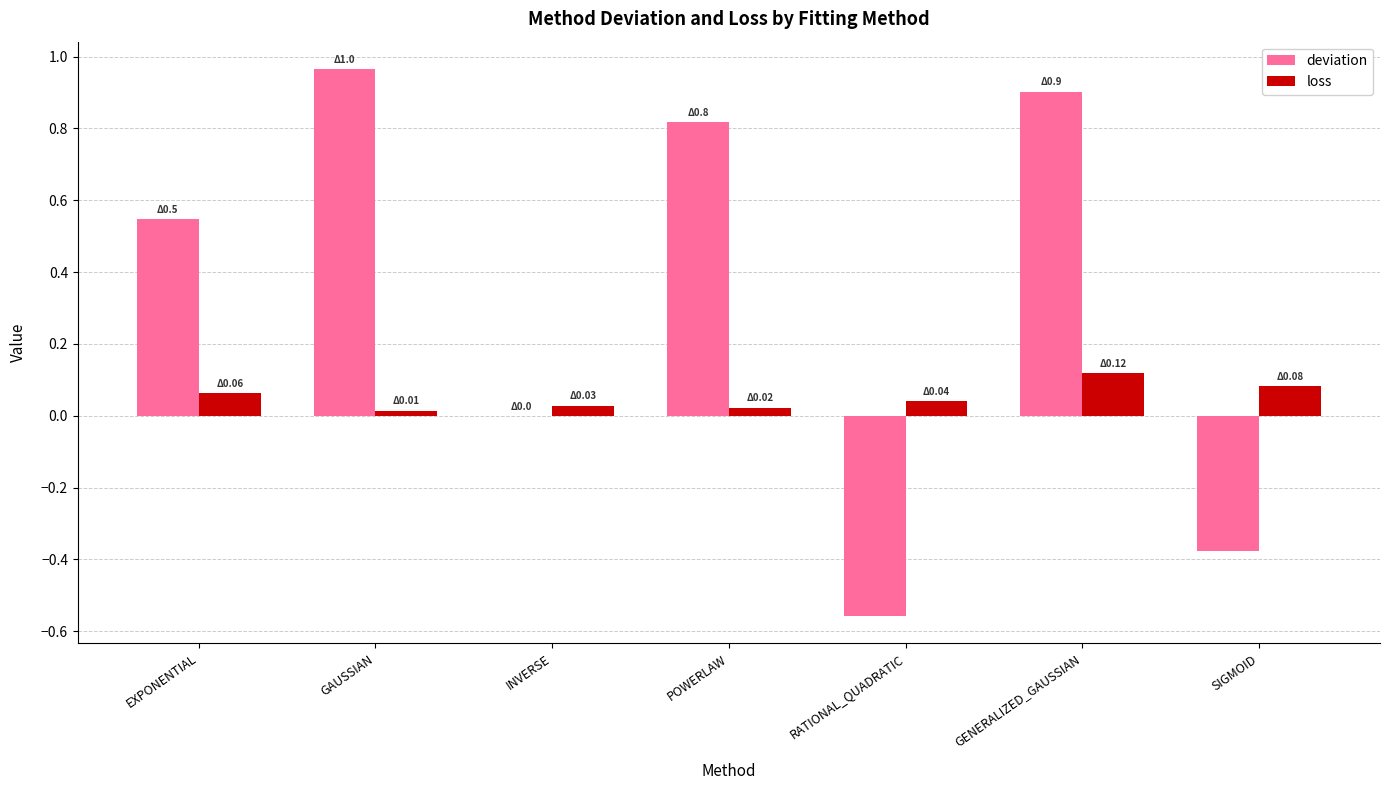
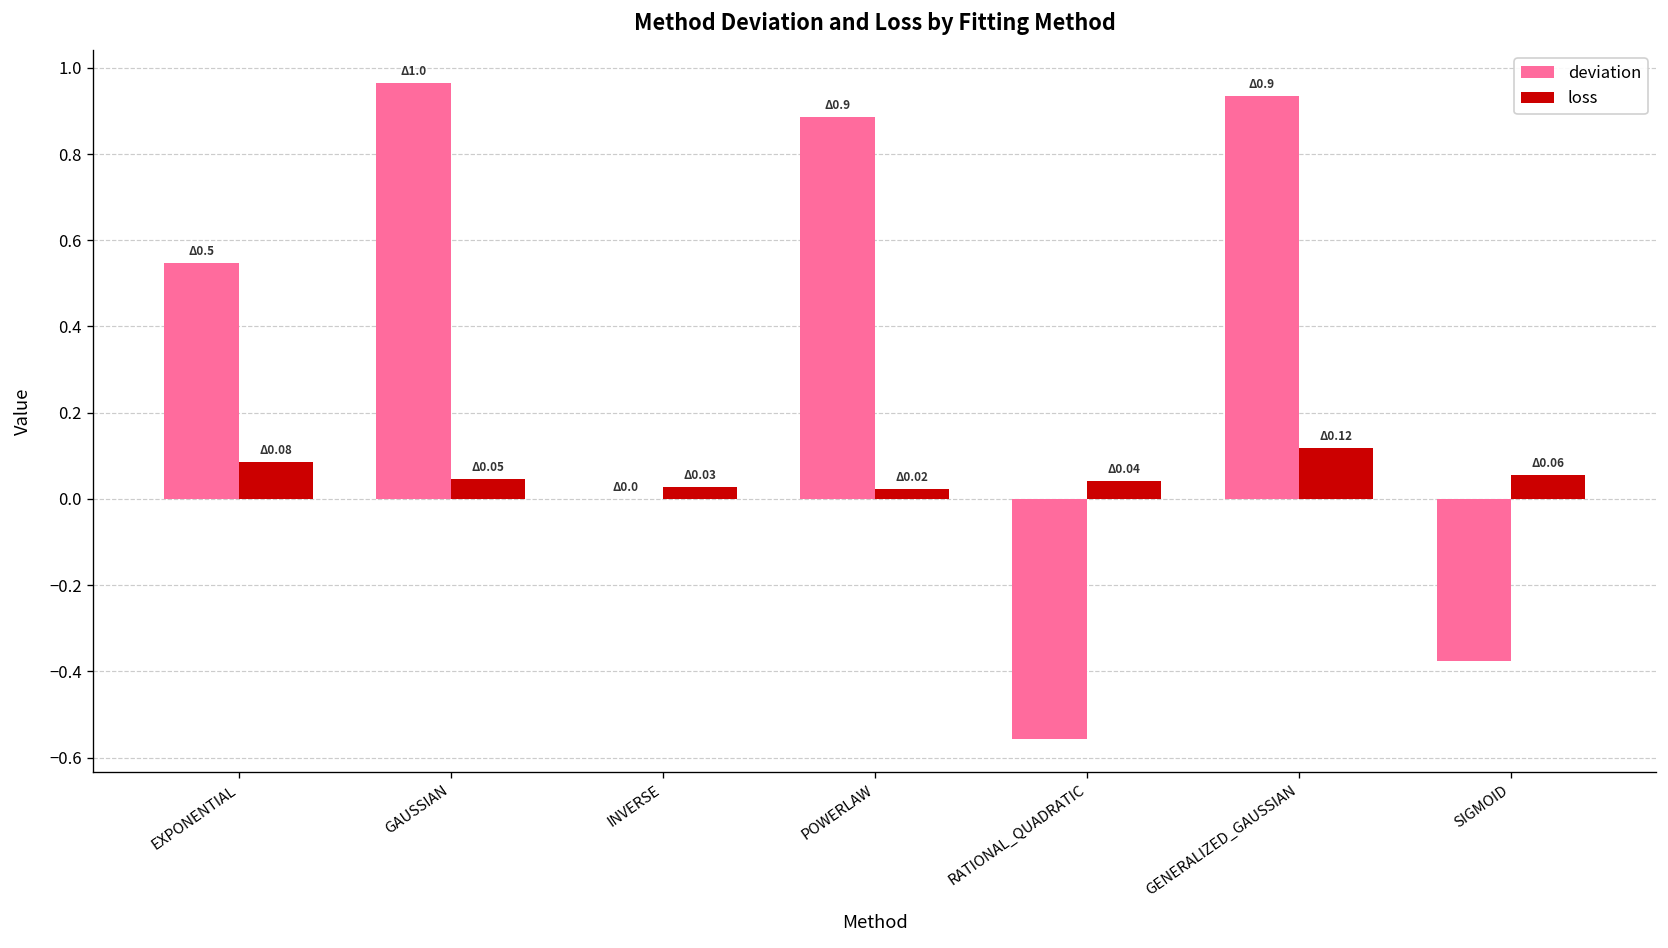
loss, EXPONENTIAL: 0.06 -> 0.08
loss, GAUSSIAN: 0.01 -> 0.05
deviation, POWERLAW: 0.8 -> 0.9
deviation, GENERALIZED_GAUSSIAN: 0.90 -> 0.93
loss, SIGMOID: 0.08 -> 0.06
